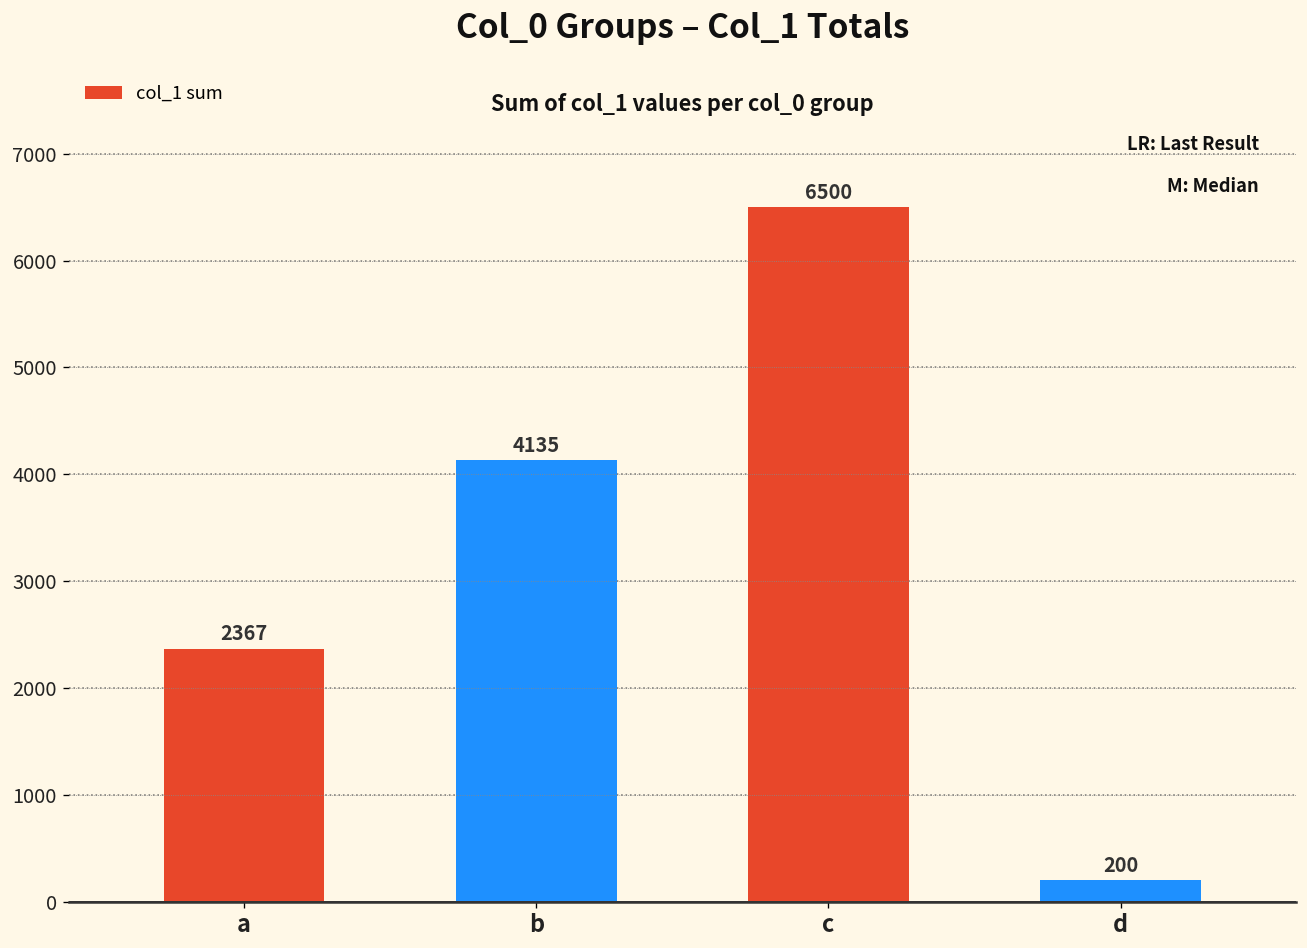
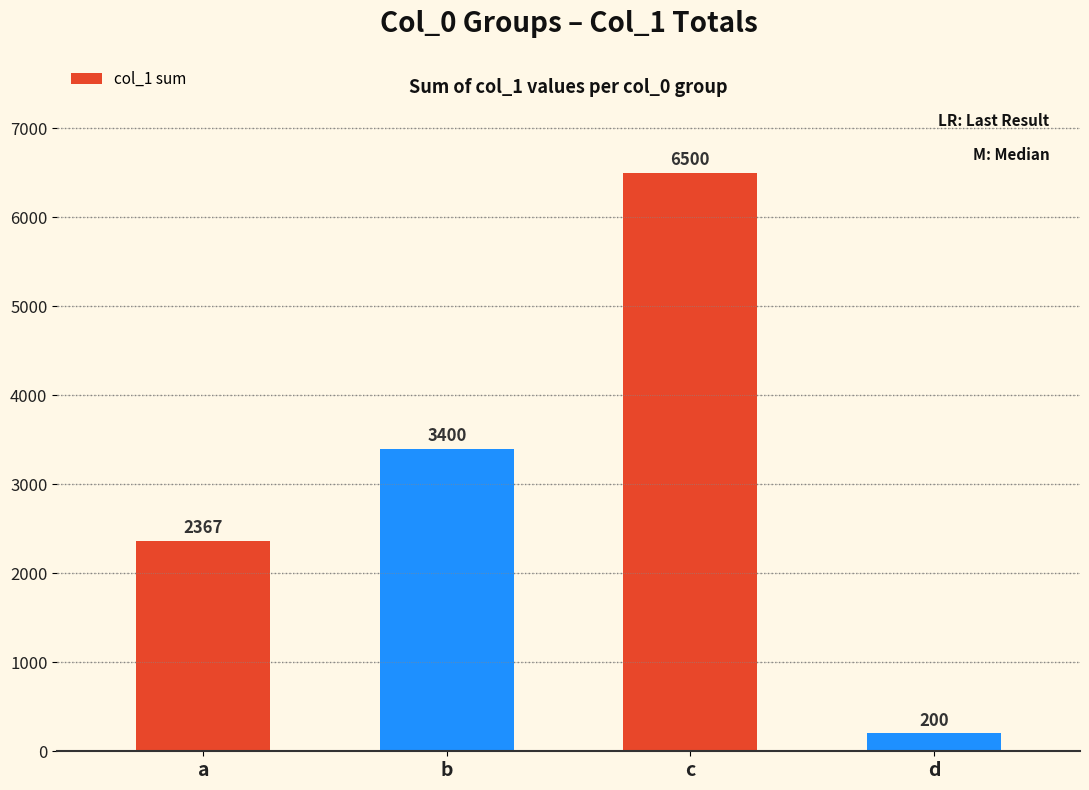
b: 4135 -> 3400
